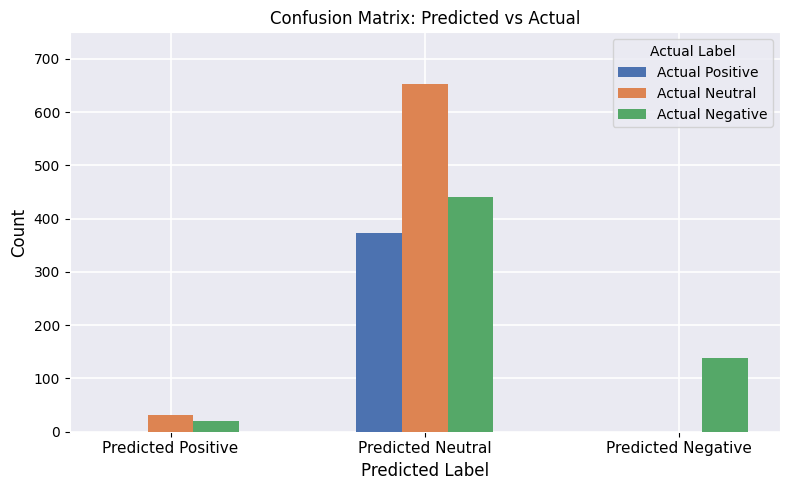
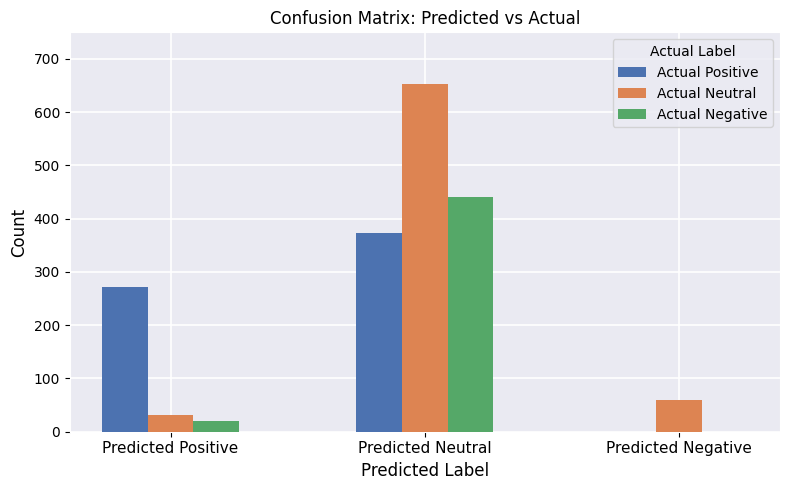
Actual Positive, Predicted Positive: 0 -> 270
Actual Neutral, Predicted Negative: 0 -> 60
Actual Negative, Predicted Negative: 140 -> 0
